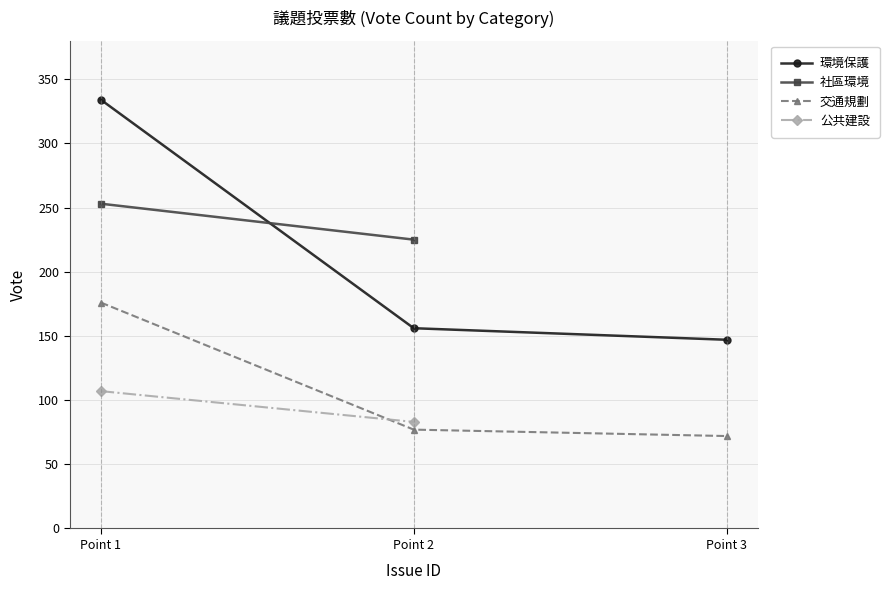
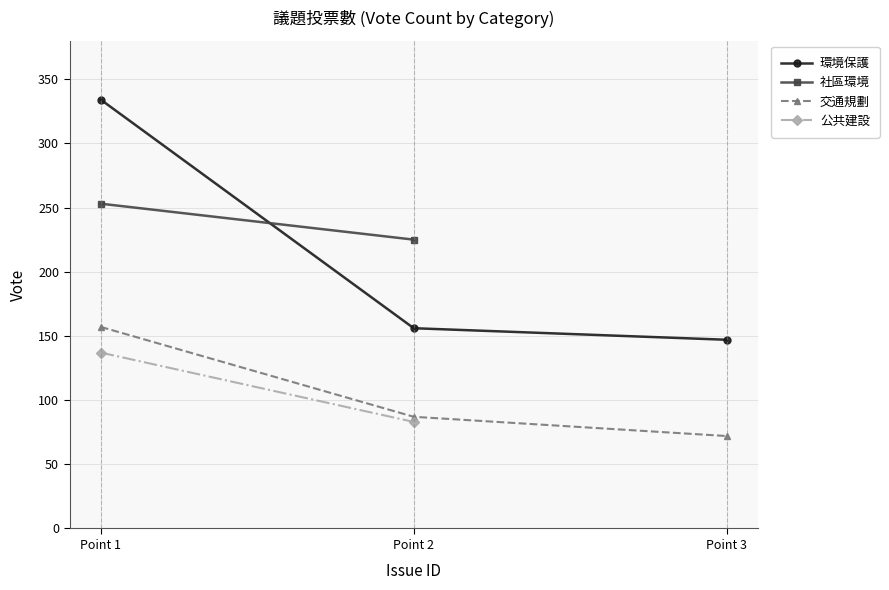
交通規劃, Point 1: 176 -> 157
公共建設, Point 1: 107 -> 137
交通規劃, Point 2: 77 -> 87
